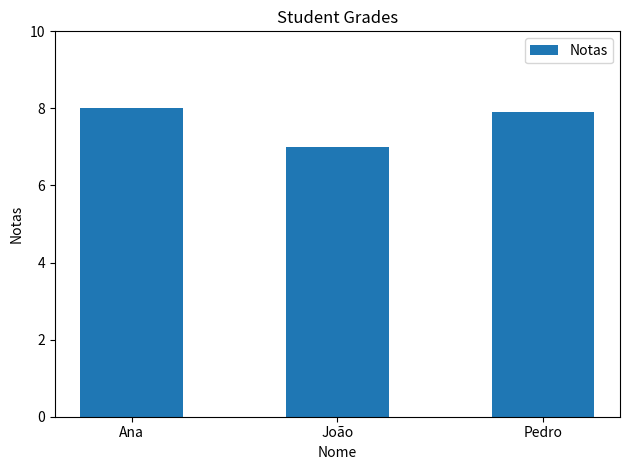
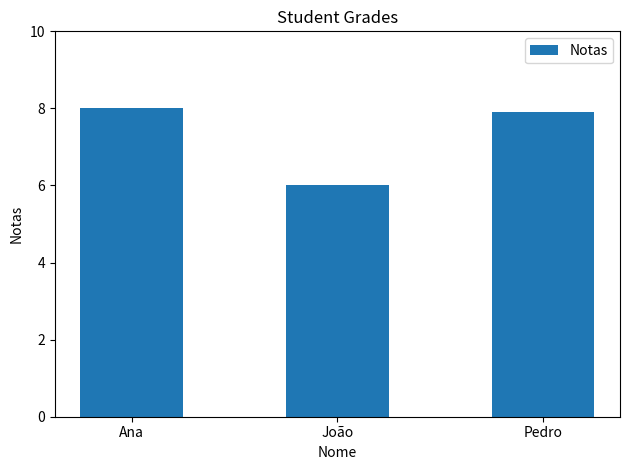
João: 7 -> 6
